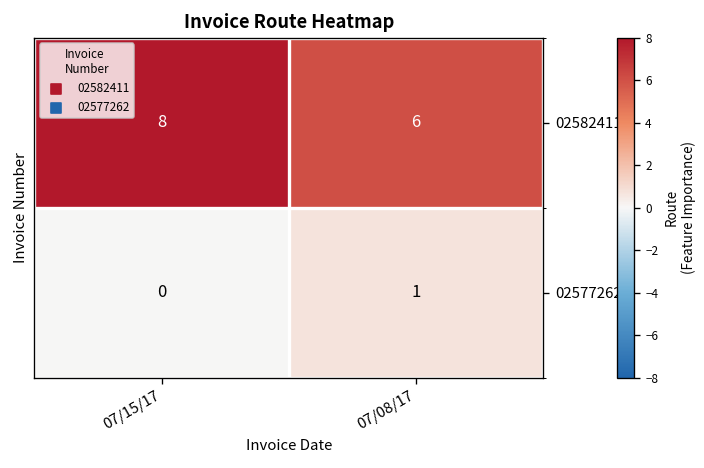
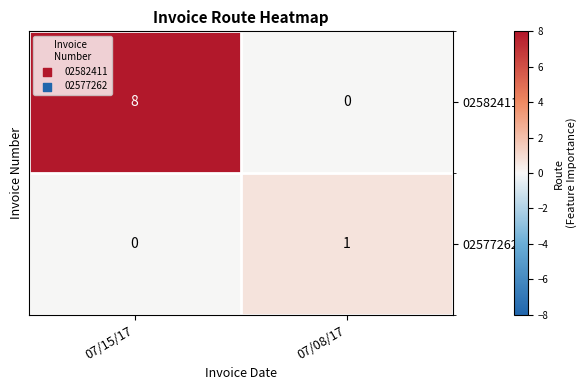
02582411, 07/08/17: 6 -> 0
